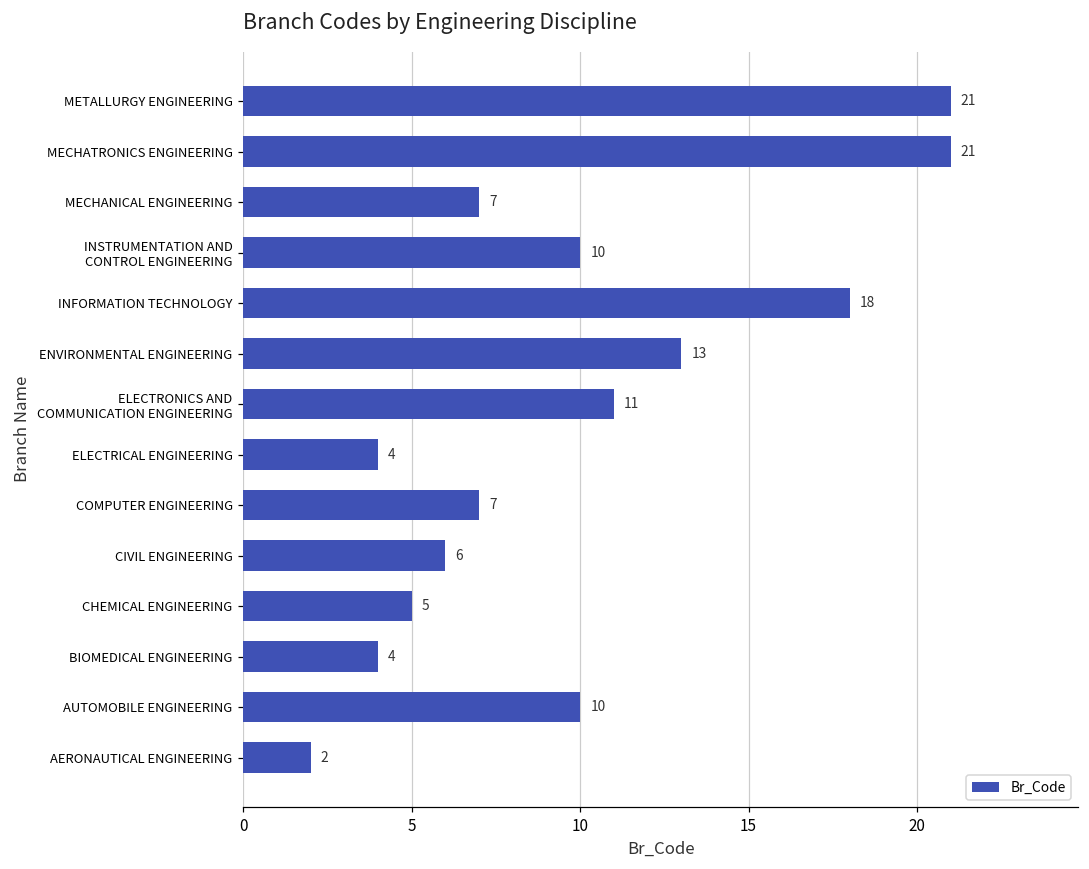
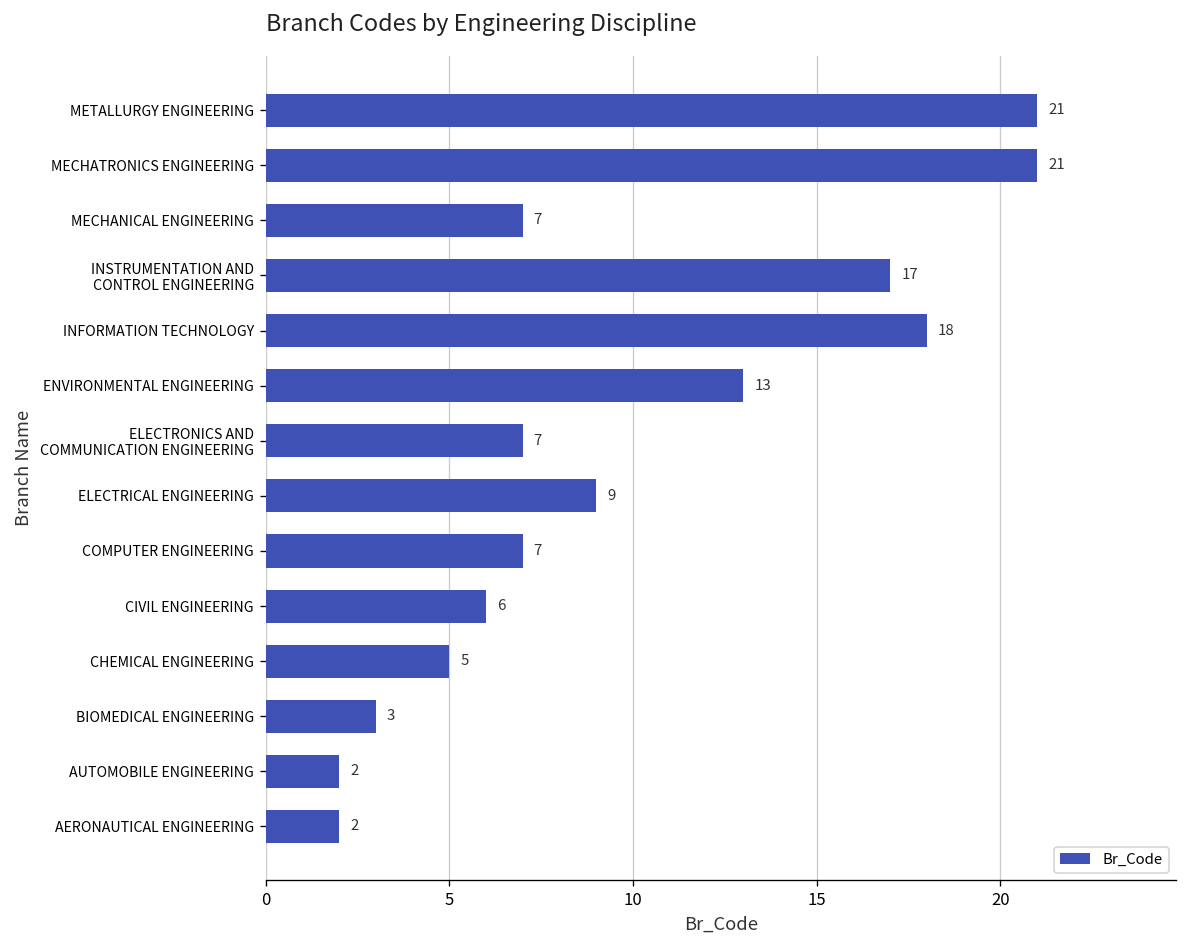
INSTRUMENTATION AND CONTROL ENGINEERING: 10 -> 17
ELECTRONICS AND COMMUNICATION ENGINEERING: 11 -> 7
ELECTRICAL ENGINEERING: 4 -> 9
BIOMEDICAL ENGINEERING: 4 -> 3
AUTOMOBILE ENGINEERING: 10 -> 2
